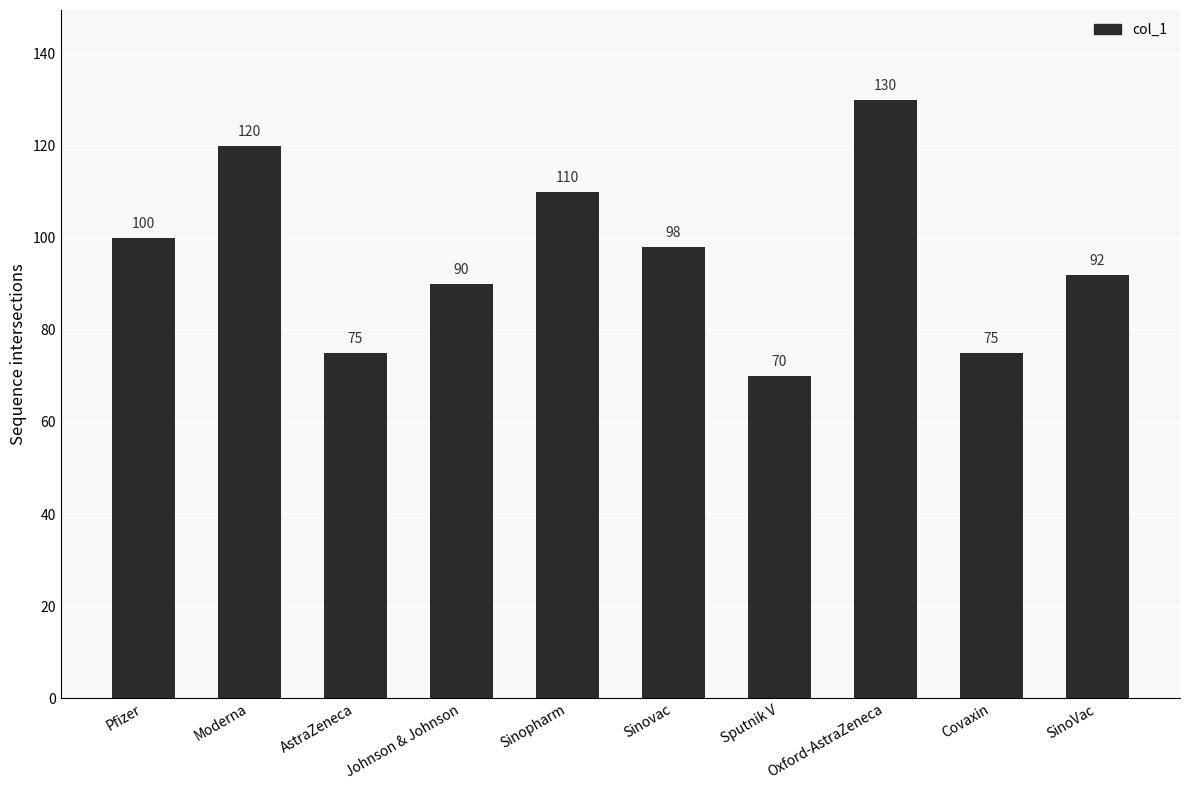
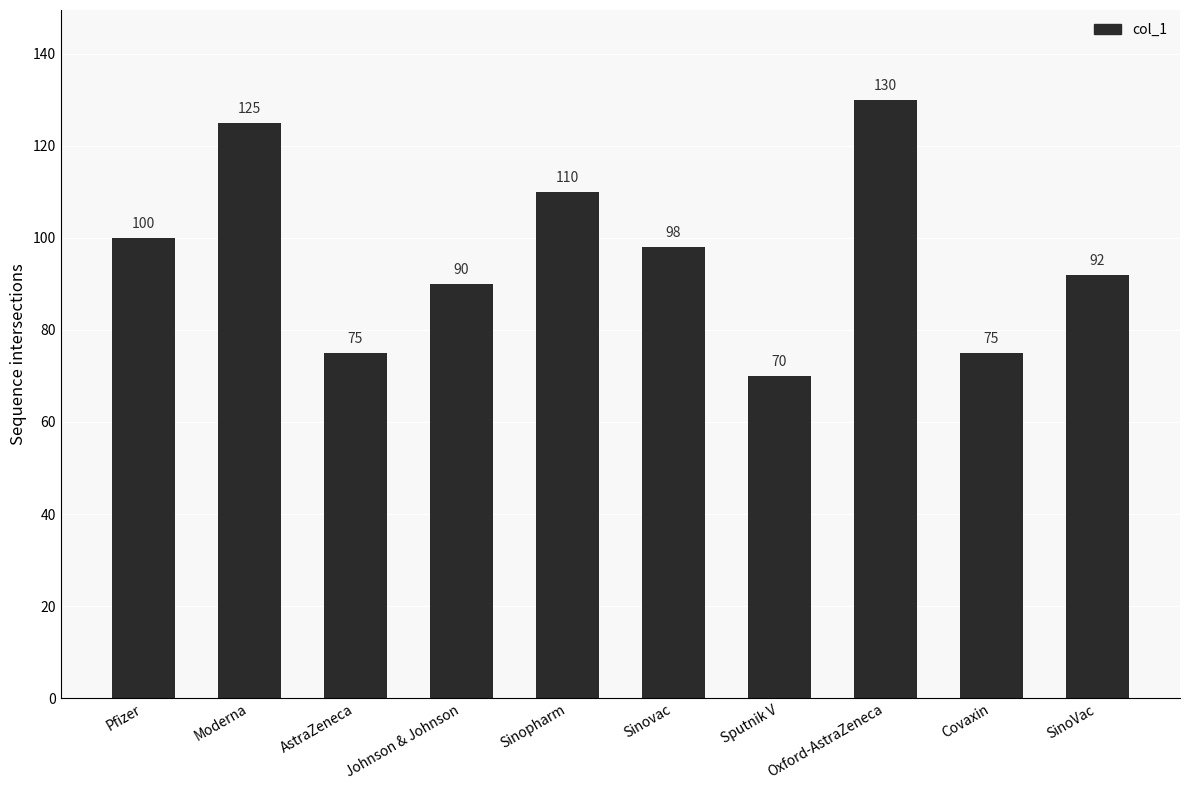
Moderna: 120 -> 125
